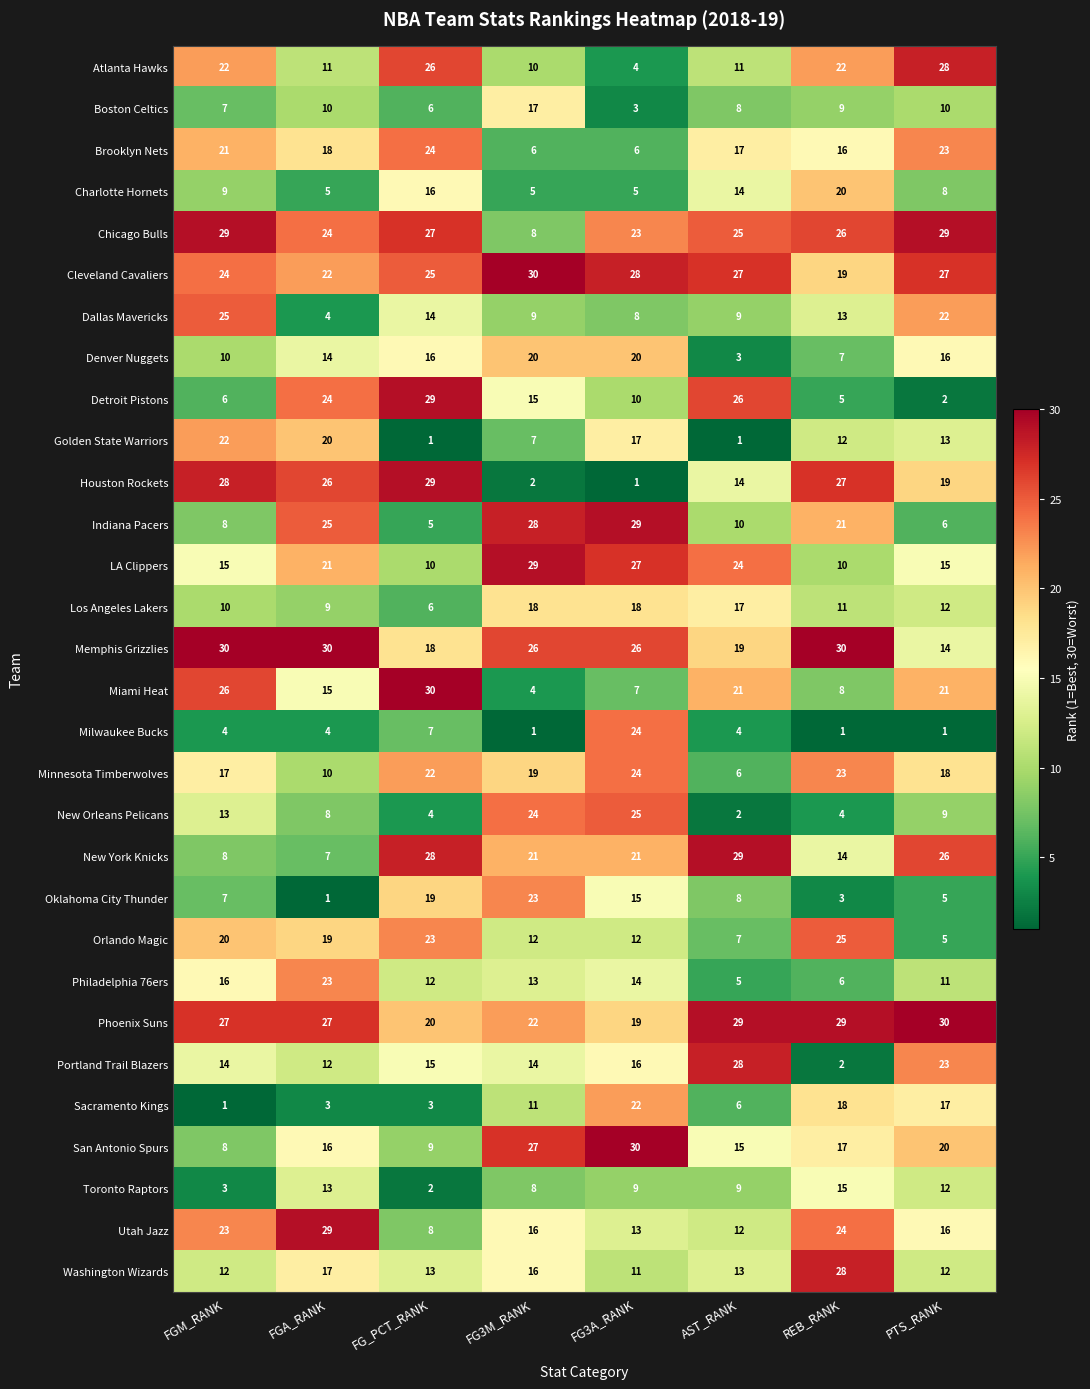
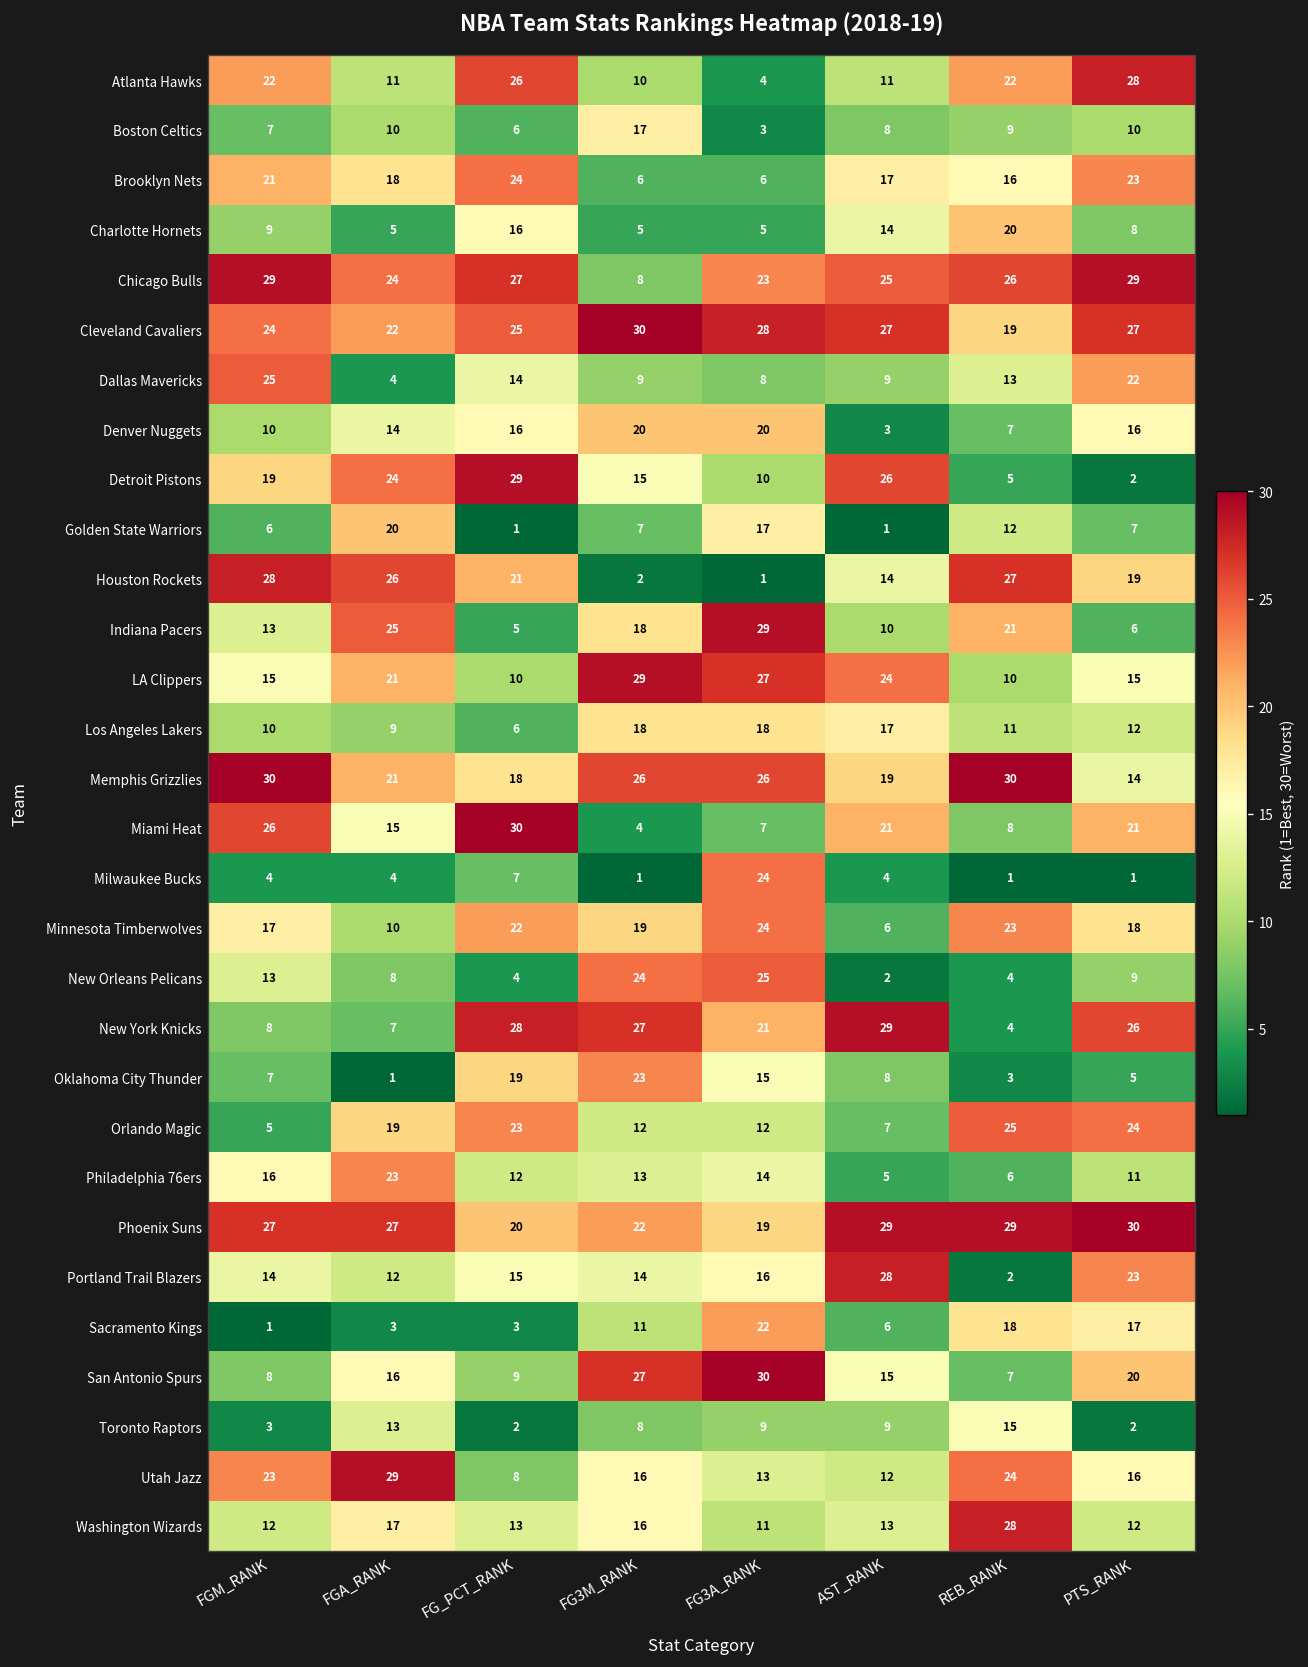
Detroit Pistons, FGM_RANK: 6 -> 19
Golden State Warriors, FGM_RANK: 22 -> 6
Golden State Warriors, PTS_RANK: 13 -> 7
Houston Rockets, FG_PCT_RANK: 29 -> 21
Indiana Pacers, FGM_RANK: 8 -> 13
Indiana Pacers, FG3M_RANK: 28 -> 18
Memphis Grizzlies, FGA_RANK: 30 -> 21
New York Knicks, FG3M_RANK: 21 -> 27
New York Knicks, REB_RANK: 14 -> 4
Orlando Magic, FGM_RANK: 20 -> 5
Orlando Magic, PTS_RANK: 5 -> 24
San Antonio Spurs, REB_RANK: 17 -> 7
Toronto Raptors, PTS_RANK: 12 -> 2
